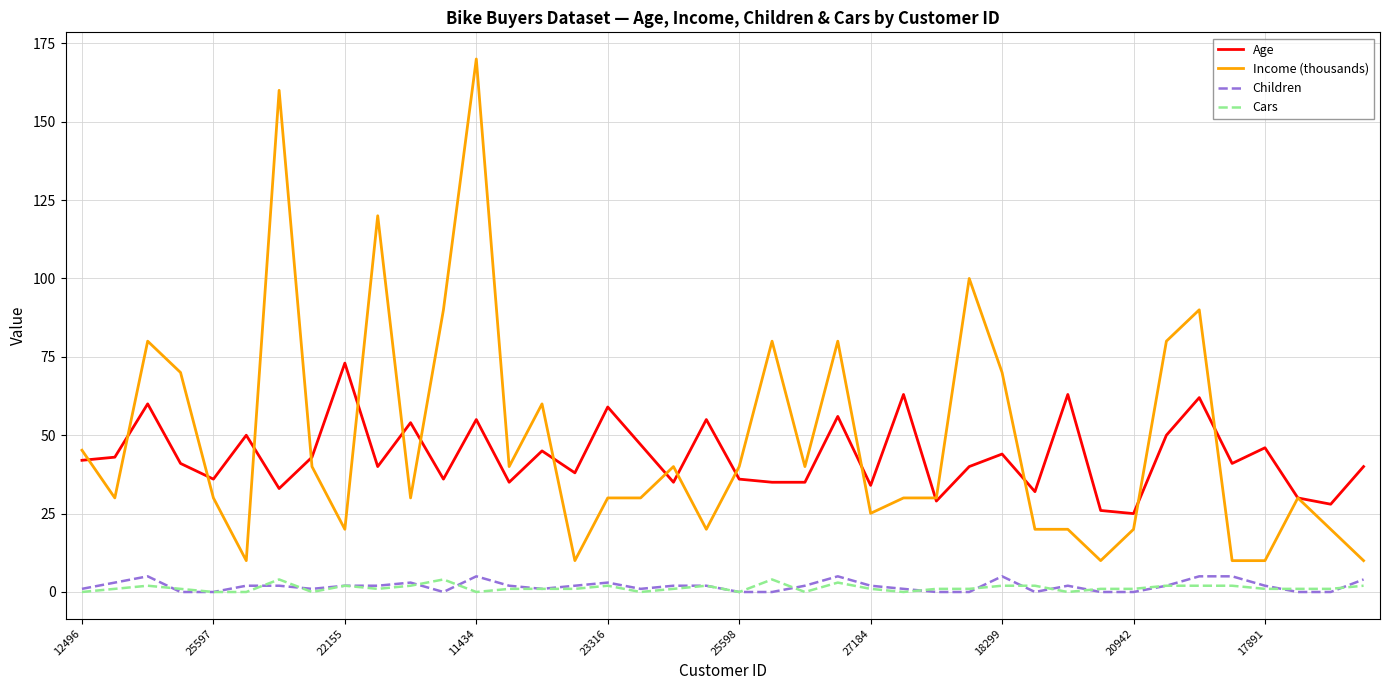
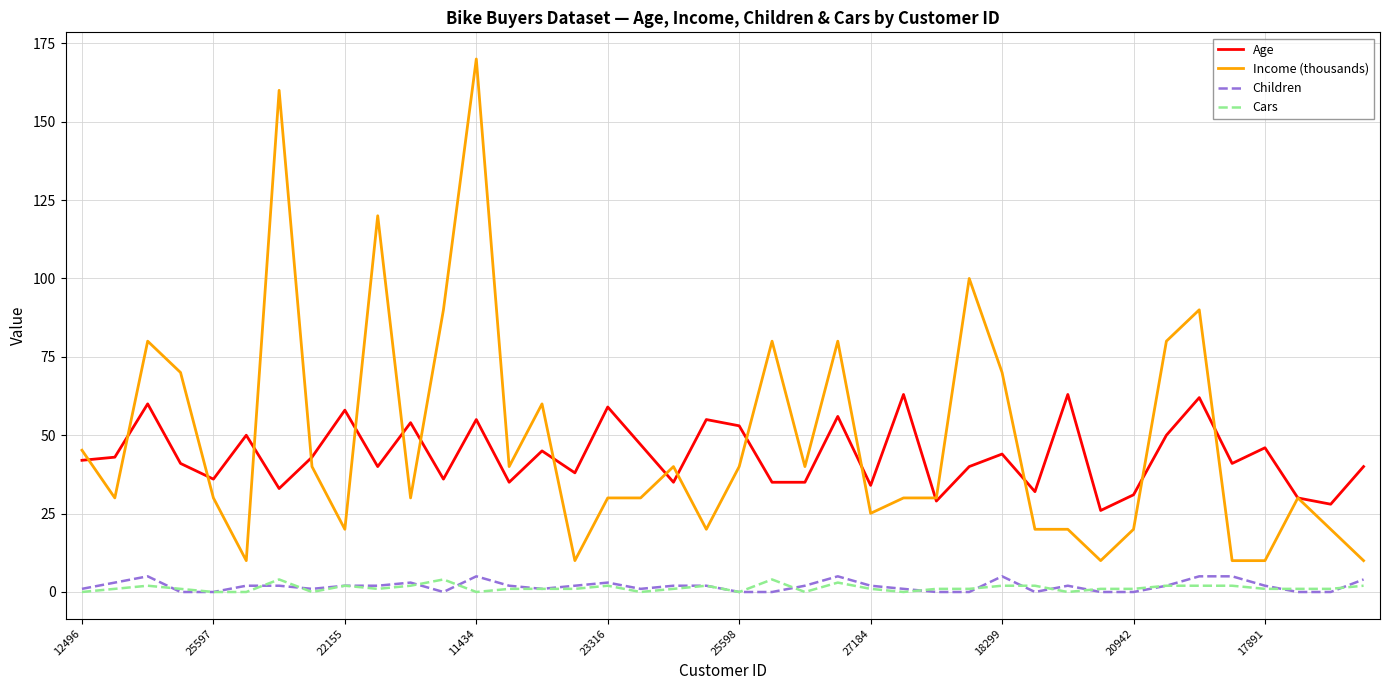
Age, 22155: 73 -> 58
Age, 25598: 36 -> 53
Age, 20942: 25 -> 31
